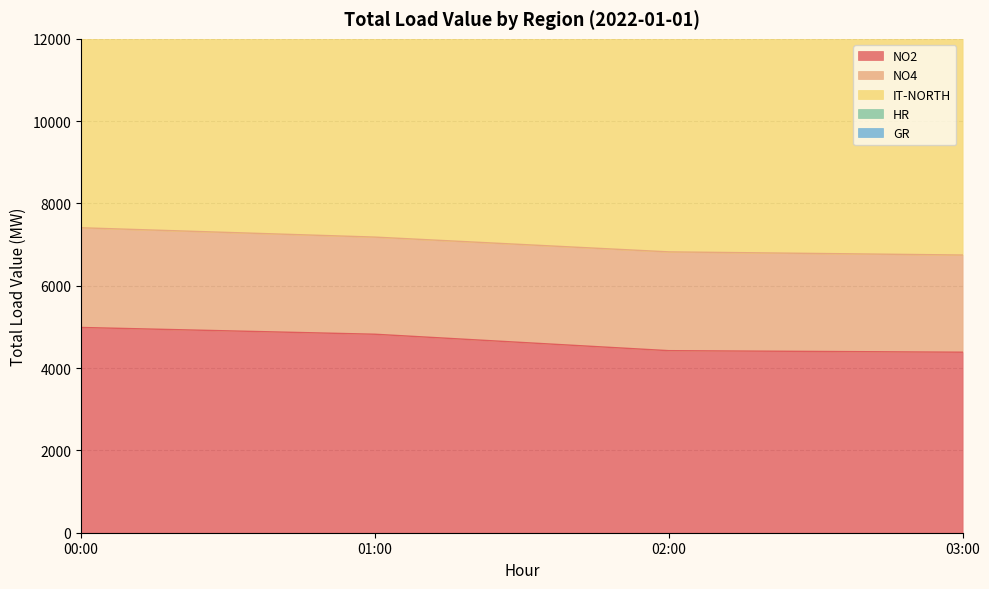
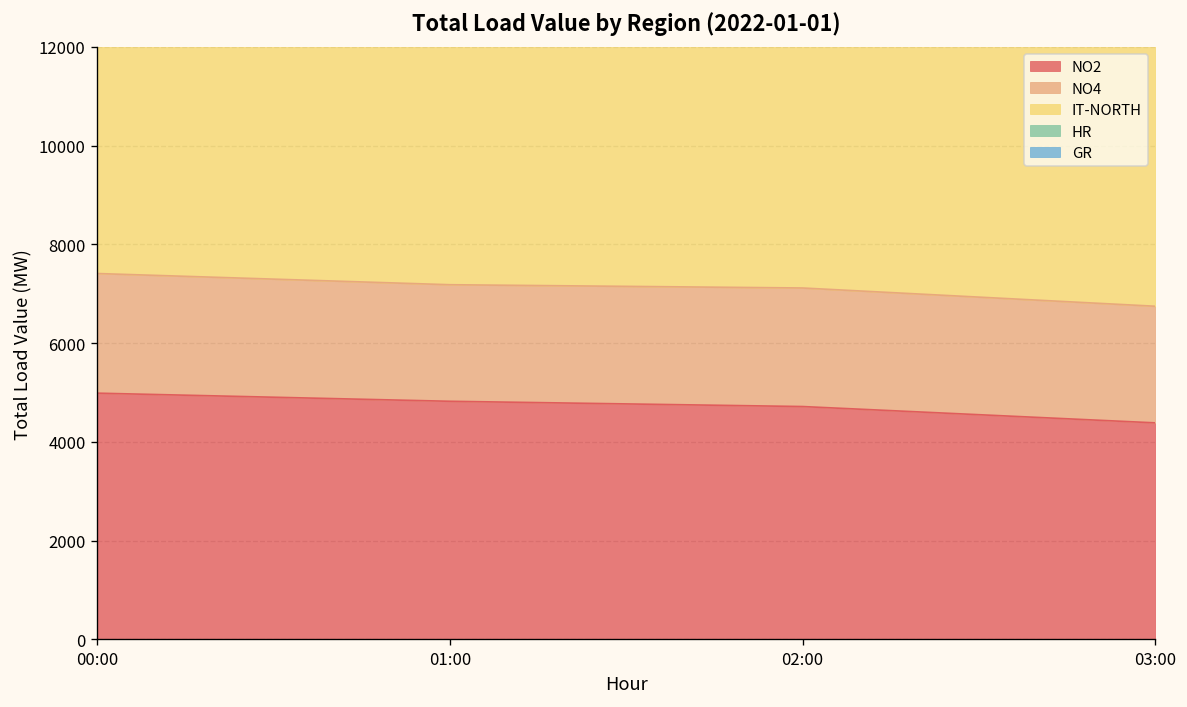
NO2, 02:00: 4400 -> 4700
